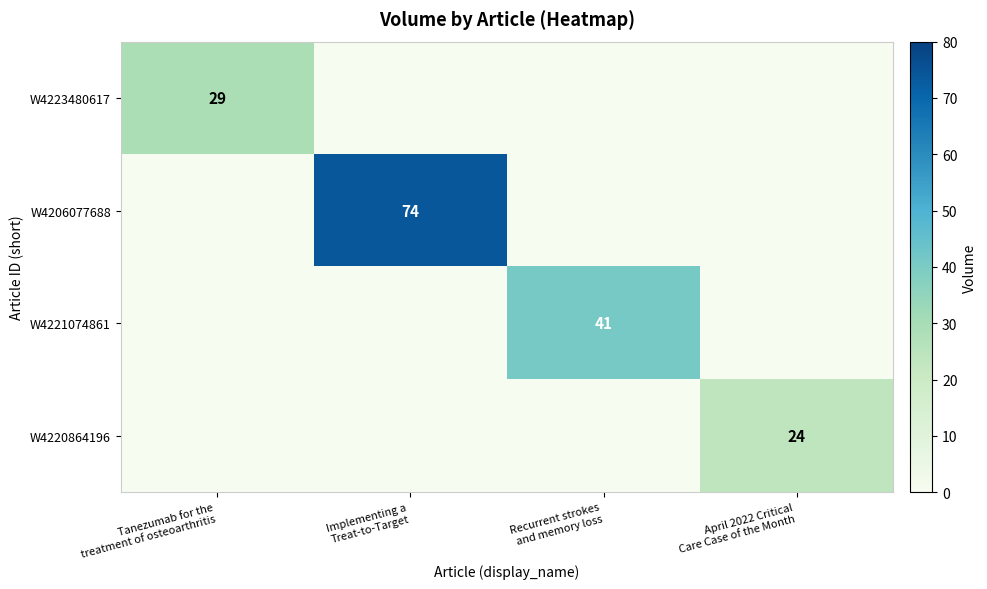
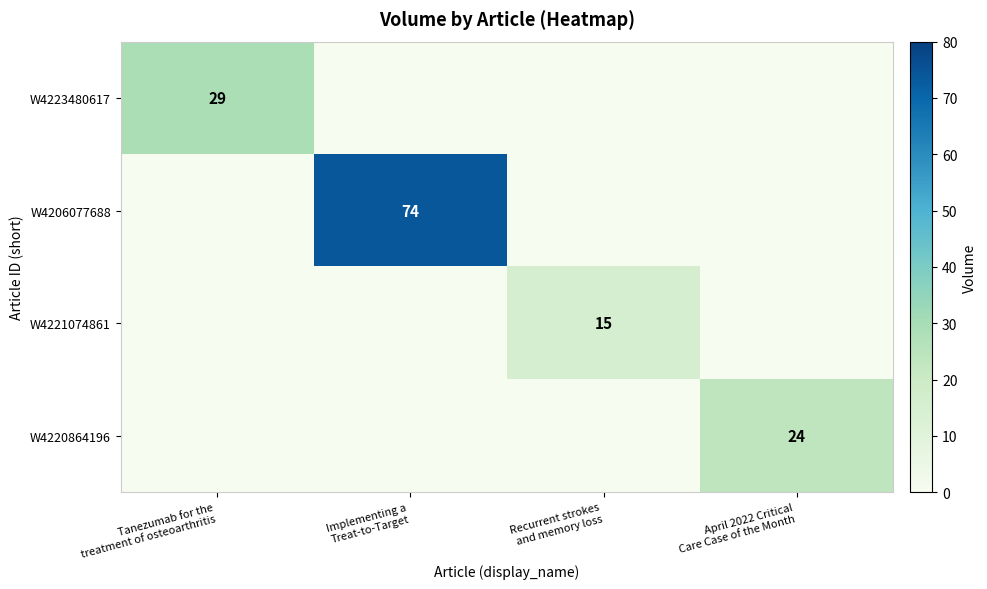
W4221074861, Recurrent strokes and memory loss: 41 -> 15
